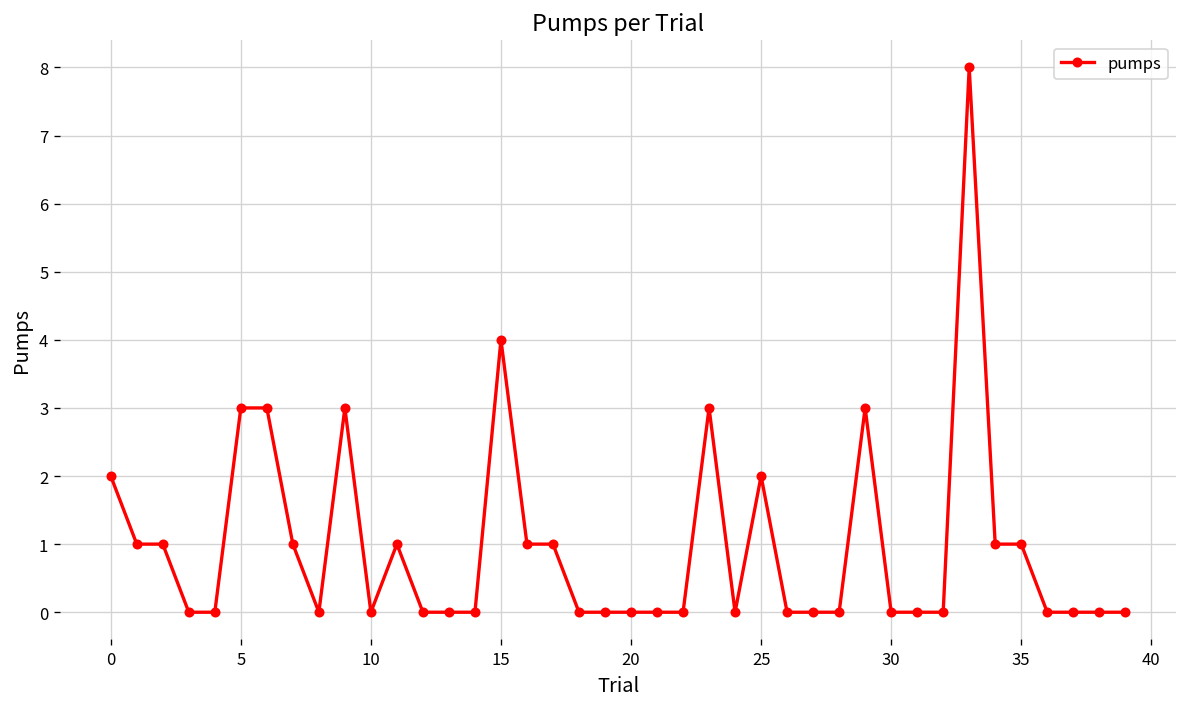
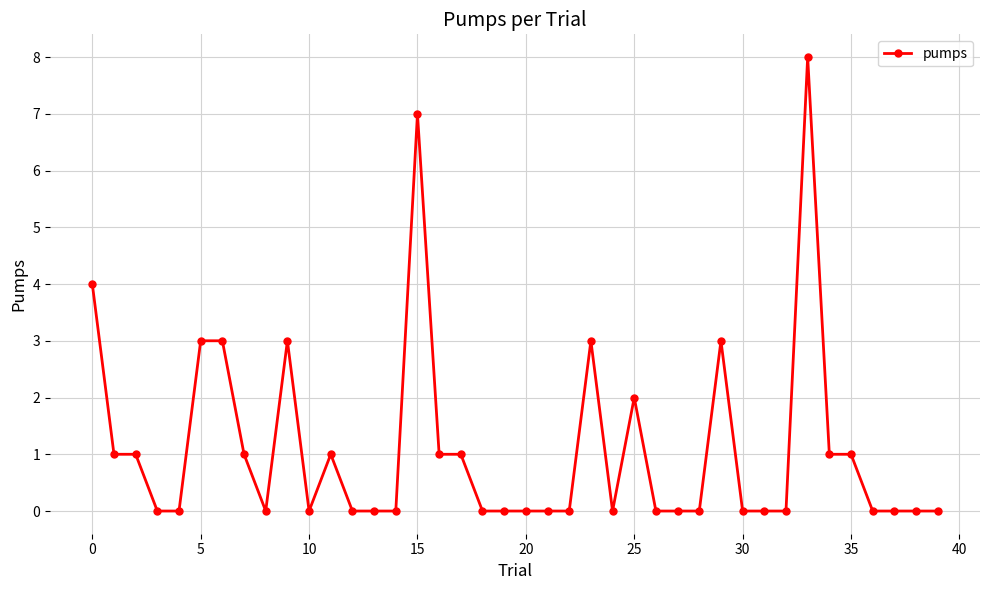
0: 2 -> 4
15: 4 -> 7
